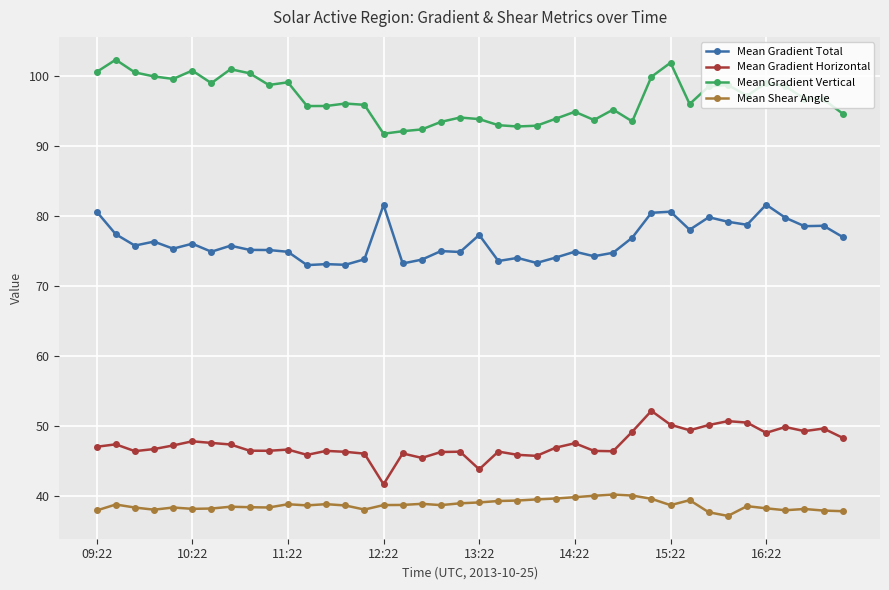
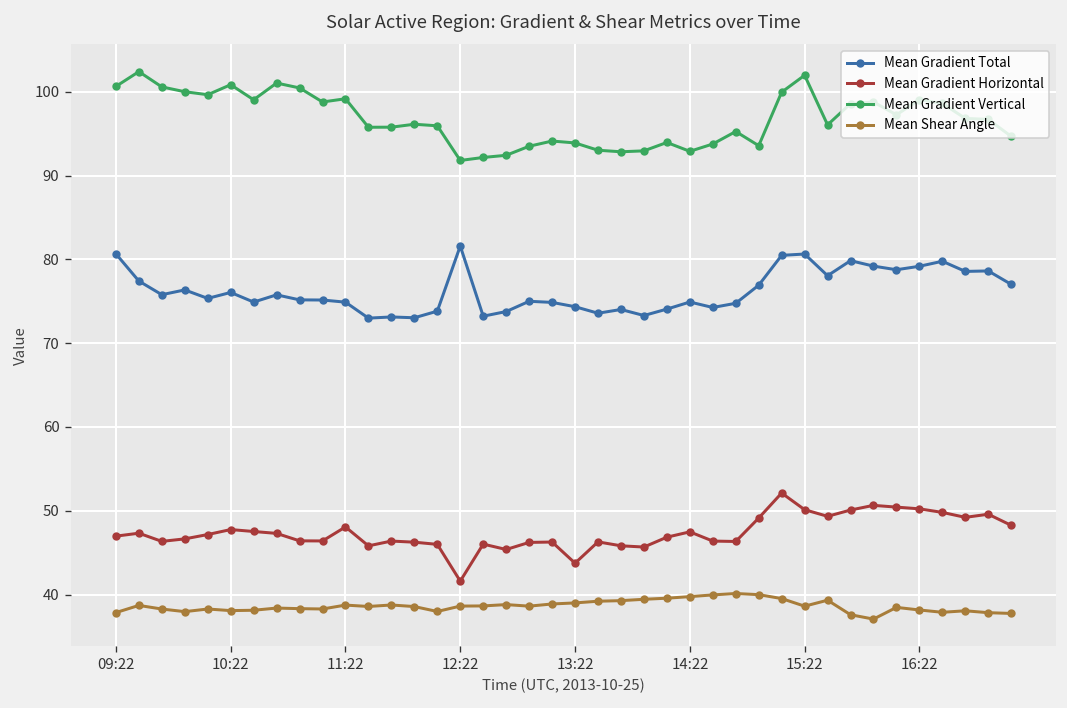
Mean Gradient Horizontal, 11:22: 47 -> 48
Mean Gradient Total, 13:22: 77 -> 74
Mean Gradient Vertical, 14:22: 95 -> 93
Mean Gradient Total, 16:22: 82 -> 79
Mean Gradient Horizontal, 16:22: 49 -> 50
